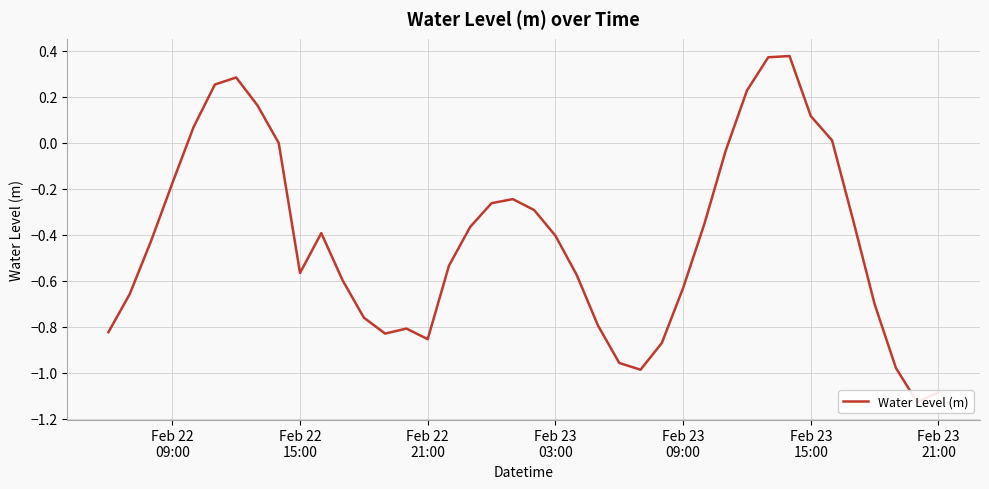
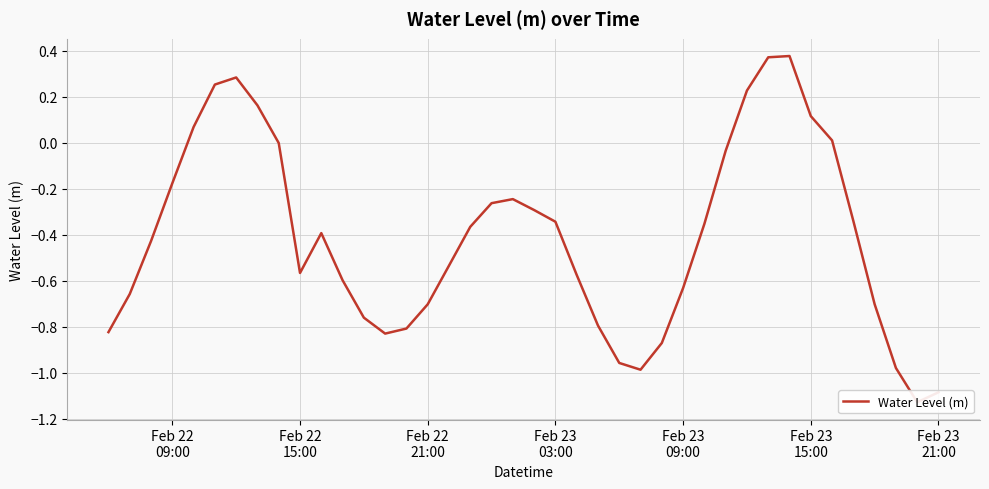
Feb 22 21:00: -0.85 -> -0.70
Feb 23 03:00: -0.40 -> -0.34
